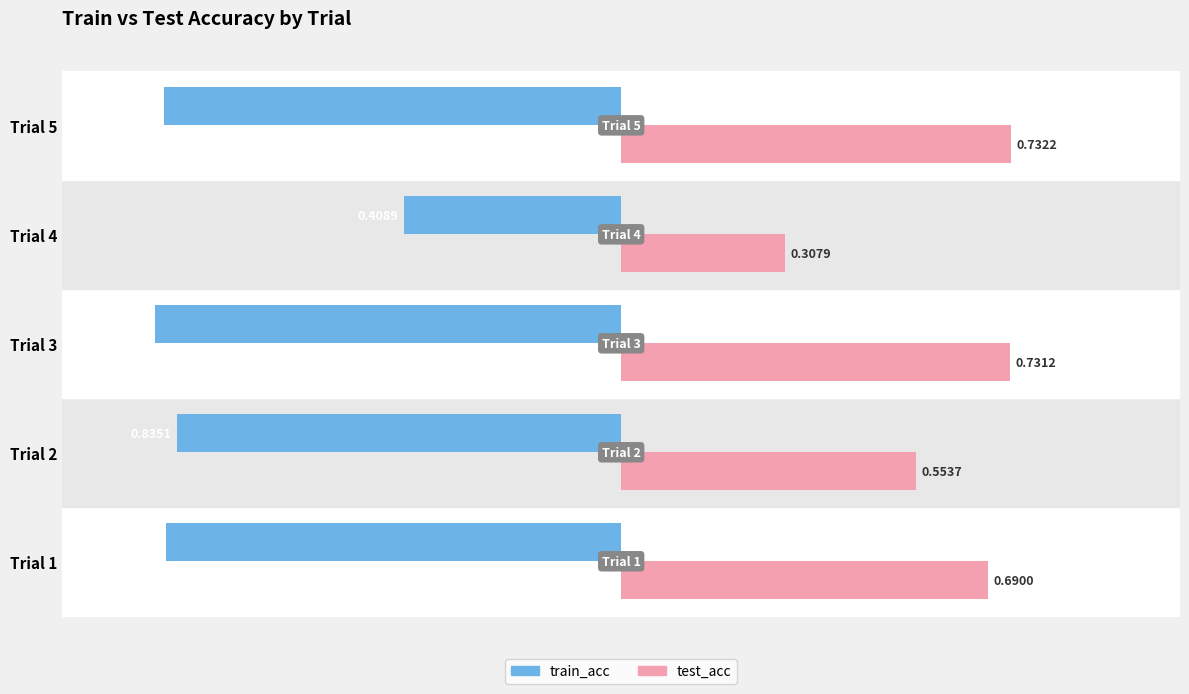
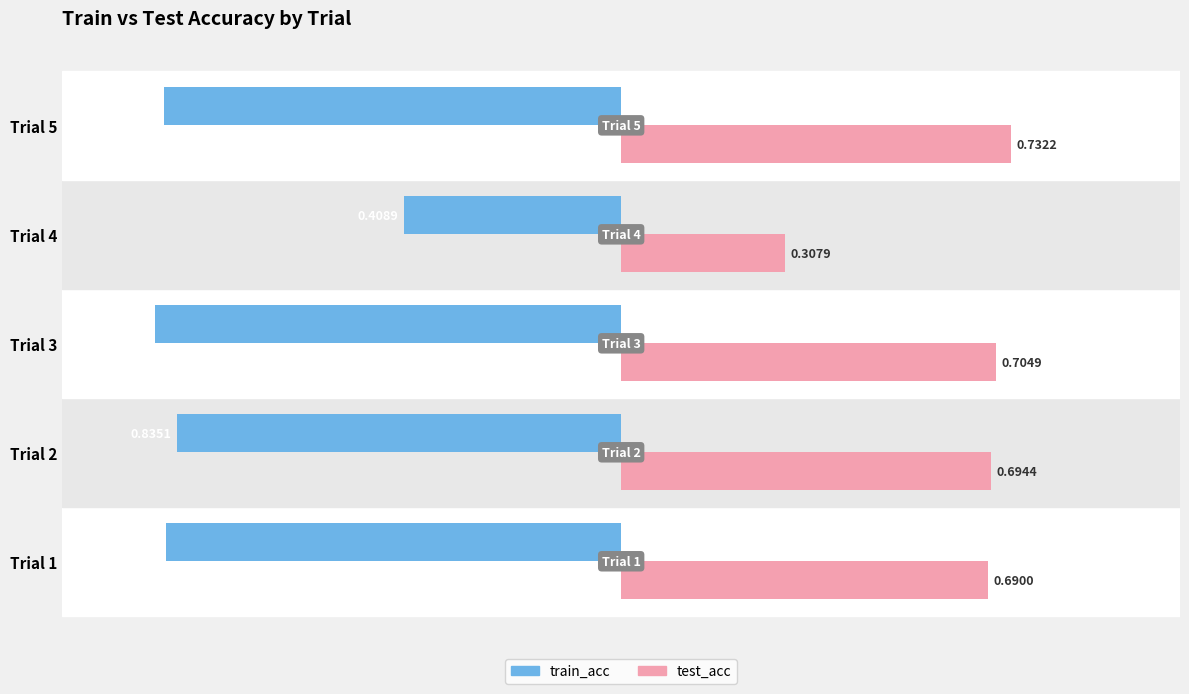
test_acc, Trial 3: 0.7312 -> 0.7049
test_acc, Trial 2: 0.5537 -> 0.6944
